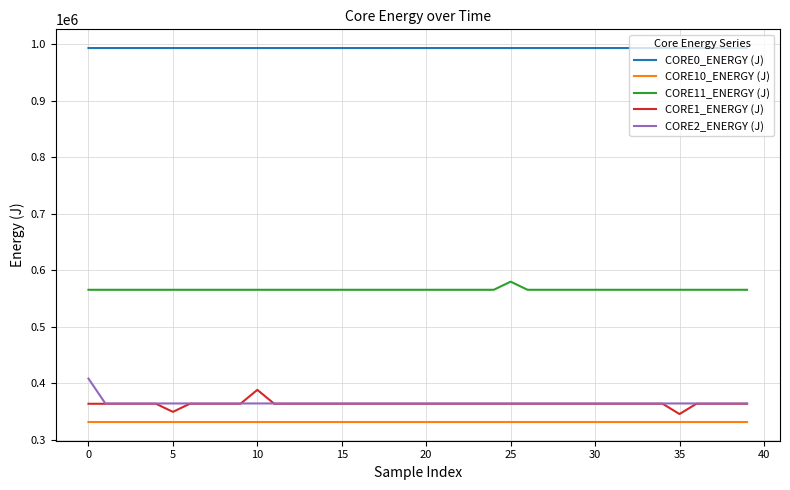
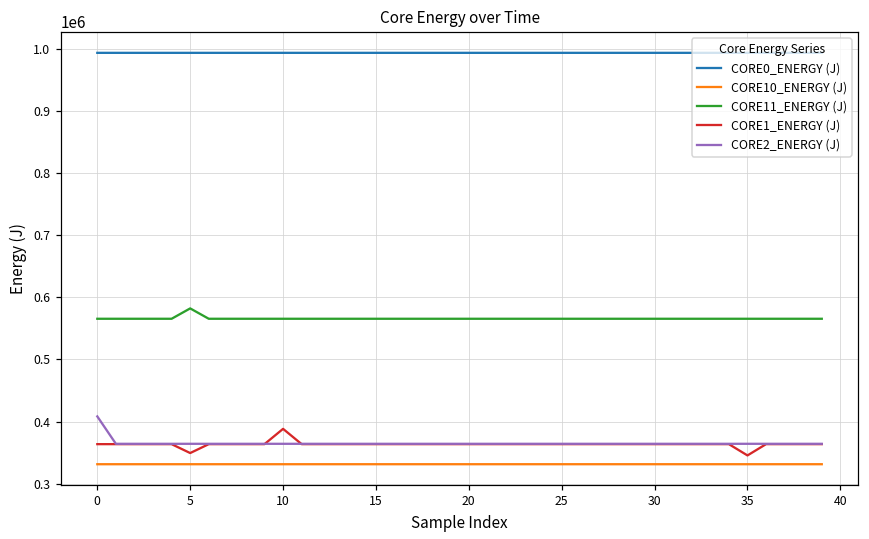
CORE11_ENERGY (J), 5: 570000 -> 580000
CORE11_ENERGY (J), 25: 580000 -> 570000
